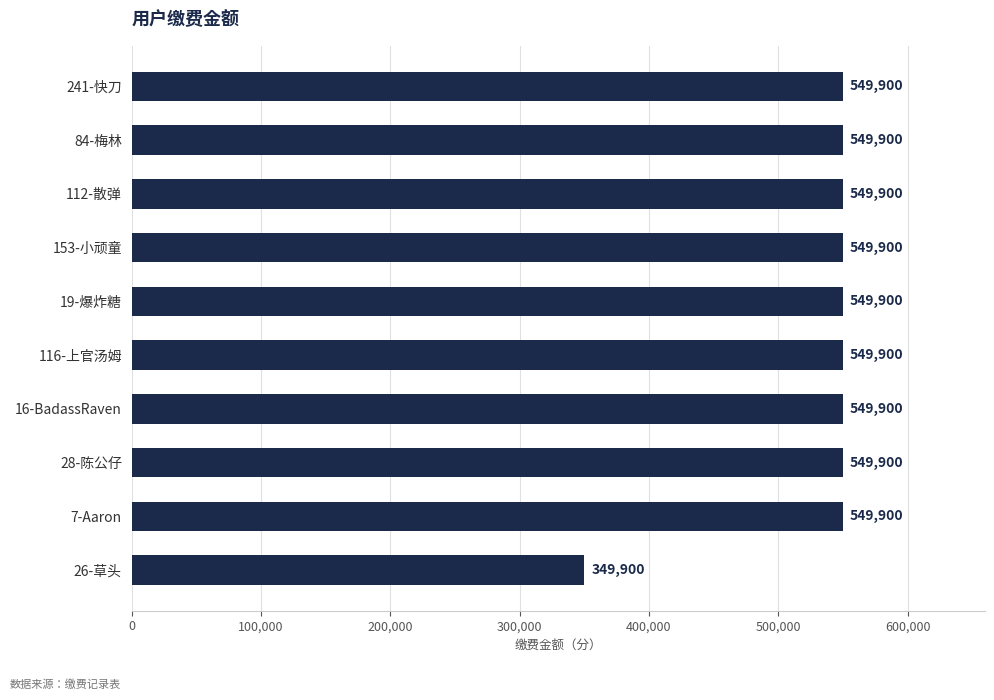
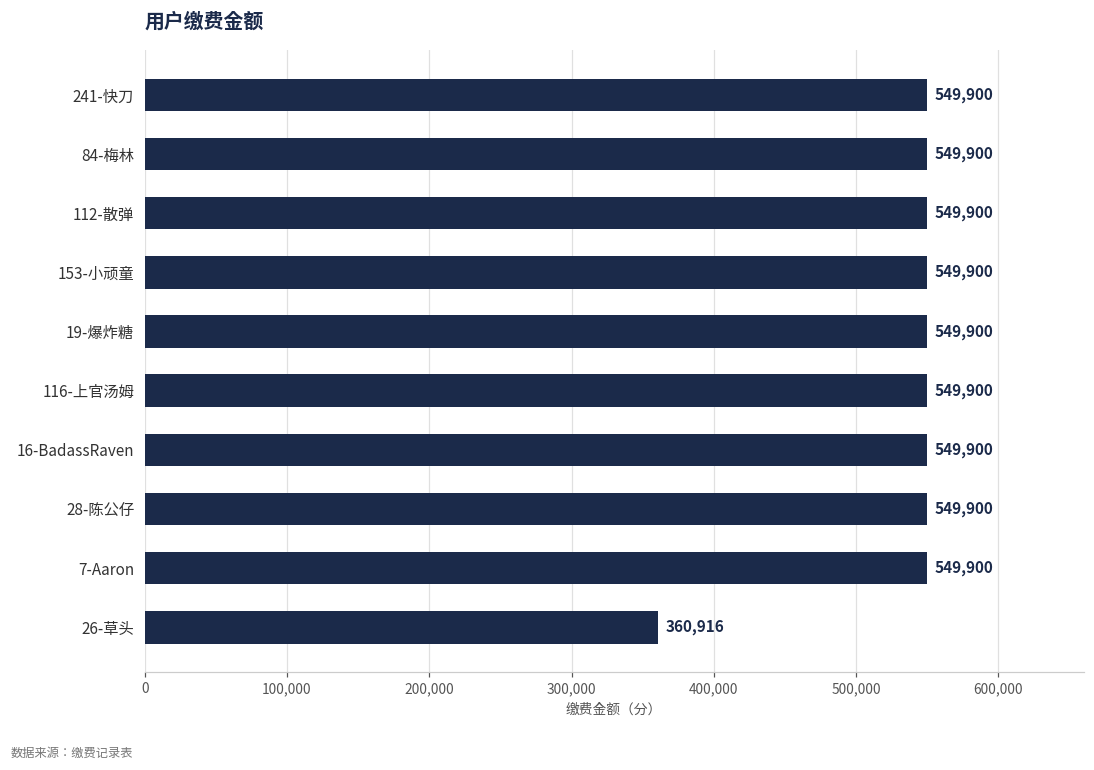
26-草头: 349,900 -> 360,916
